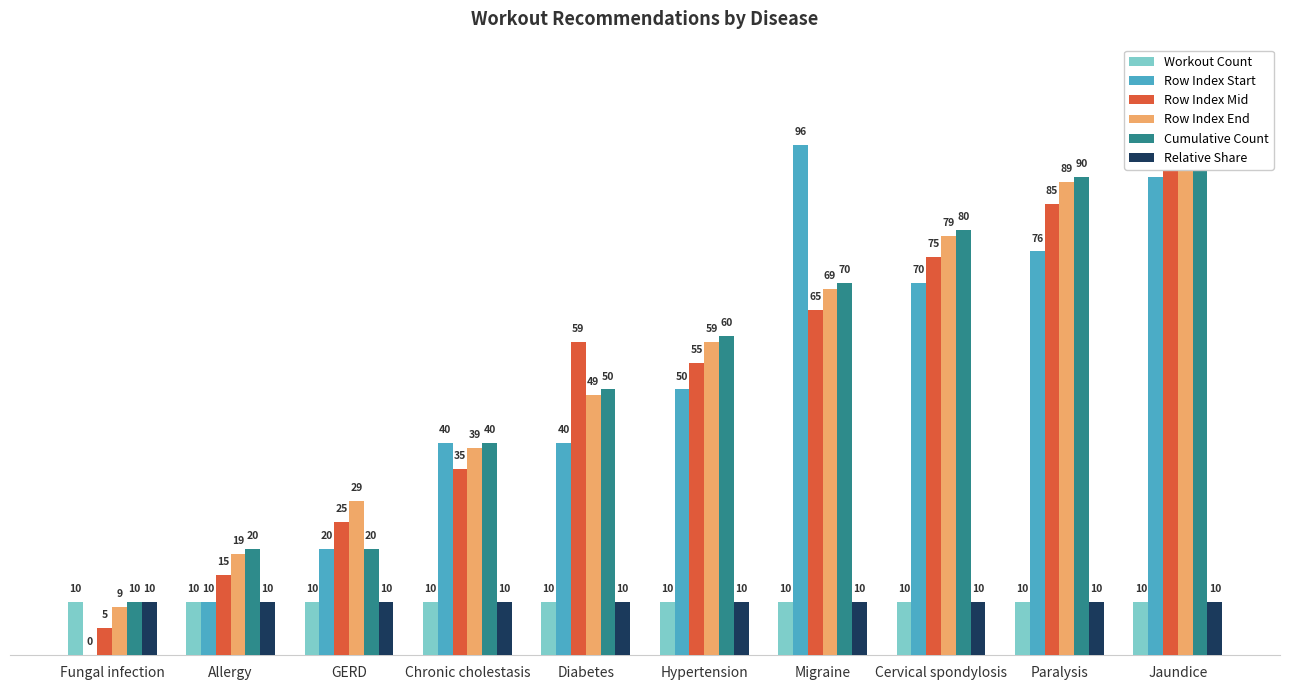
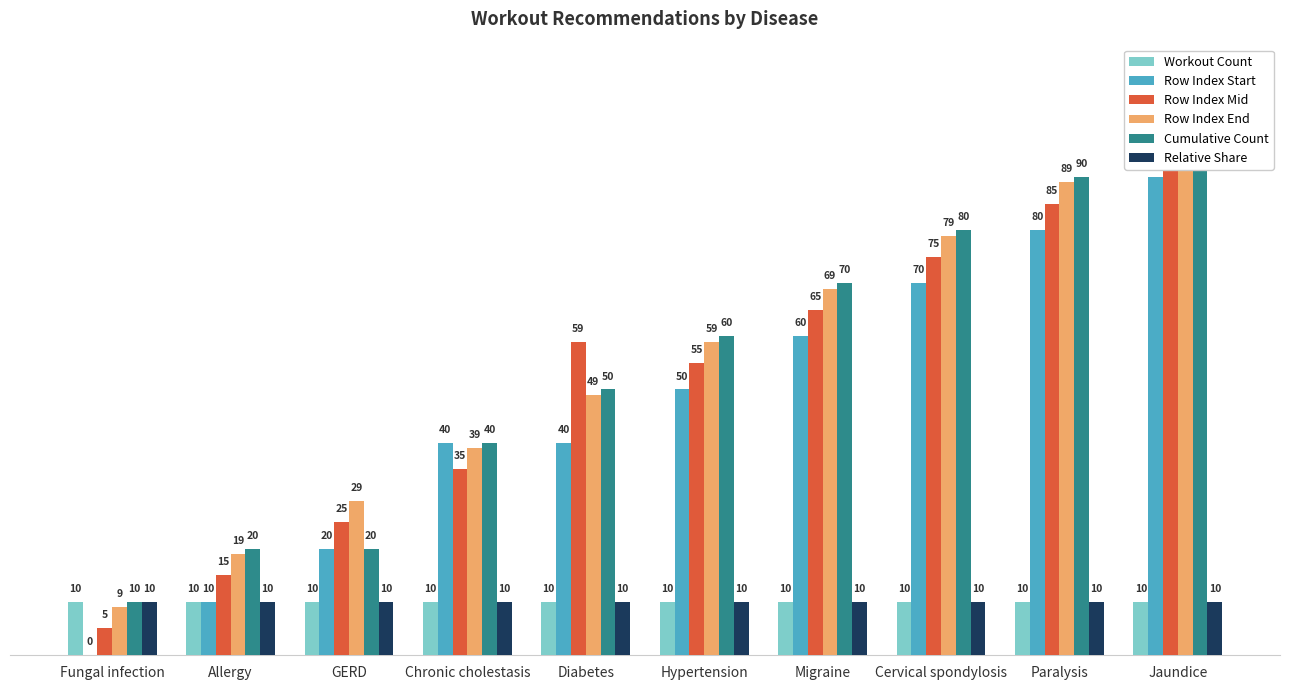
Row Index Start, Migraine: 96 -> 60
Row Index Start, Paralysis: 76 -> 80
